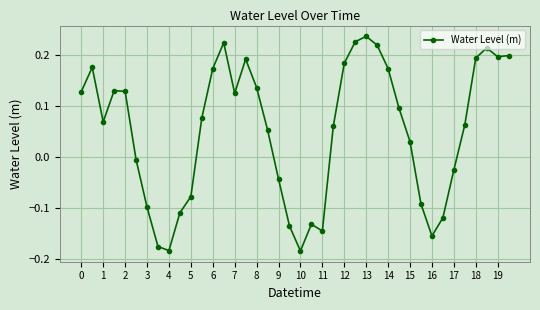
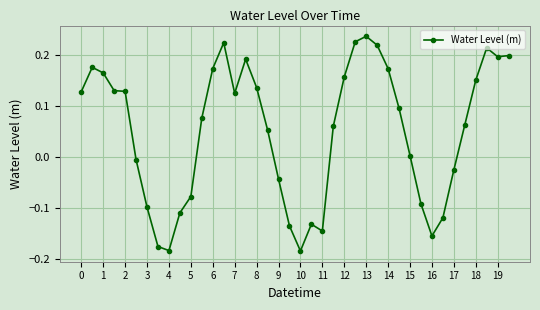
1: 0.07 -> 0.16
12: 0.18 -> 0.16
15: 0.03 -> 0.00
18: 0.19 -> 0.15
